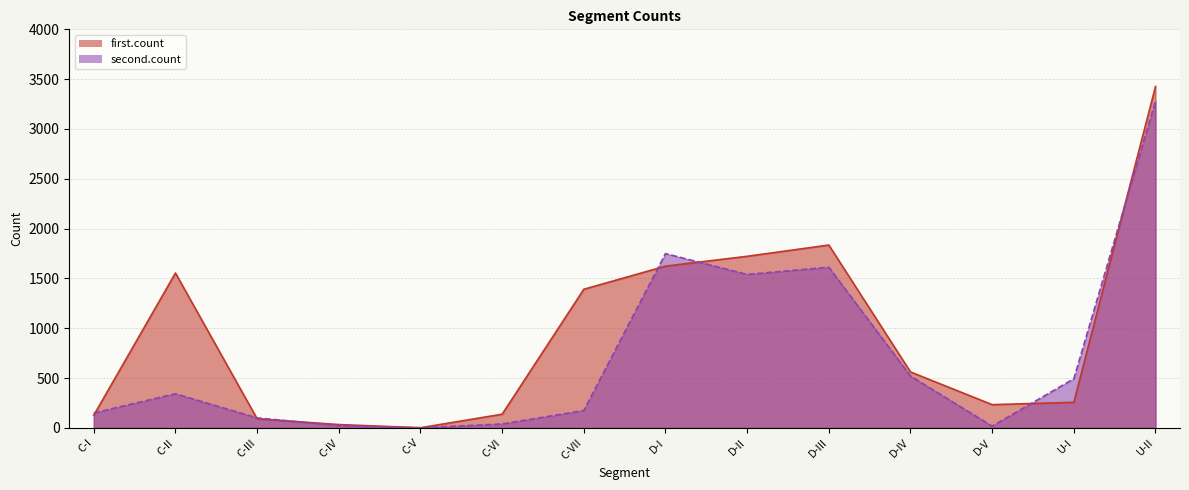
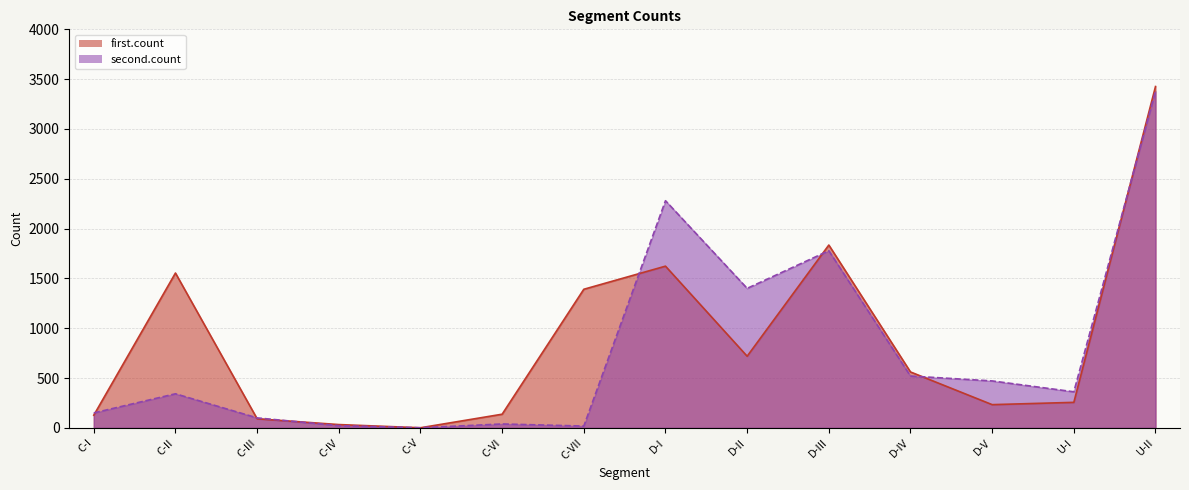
second.count, C-VII: 200 -> 0
second.count, D-I: 1700 -> 2300
first.count, D-II: 1700 -> 700
second.count, D-II: 1500 -> 1400
second.count, D-III: 1600 -> 1800
second.count, D-V: 0 -> 500
second.count, U-I: 500 -> 400
second.count, U-II: 3300 -> 3400
